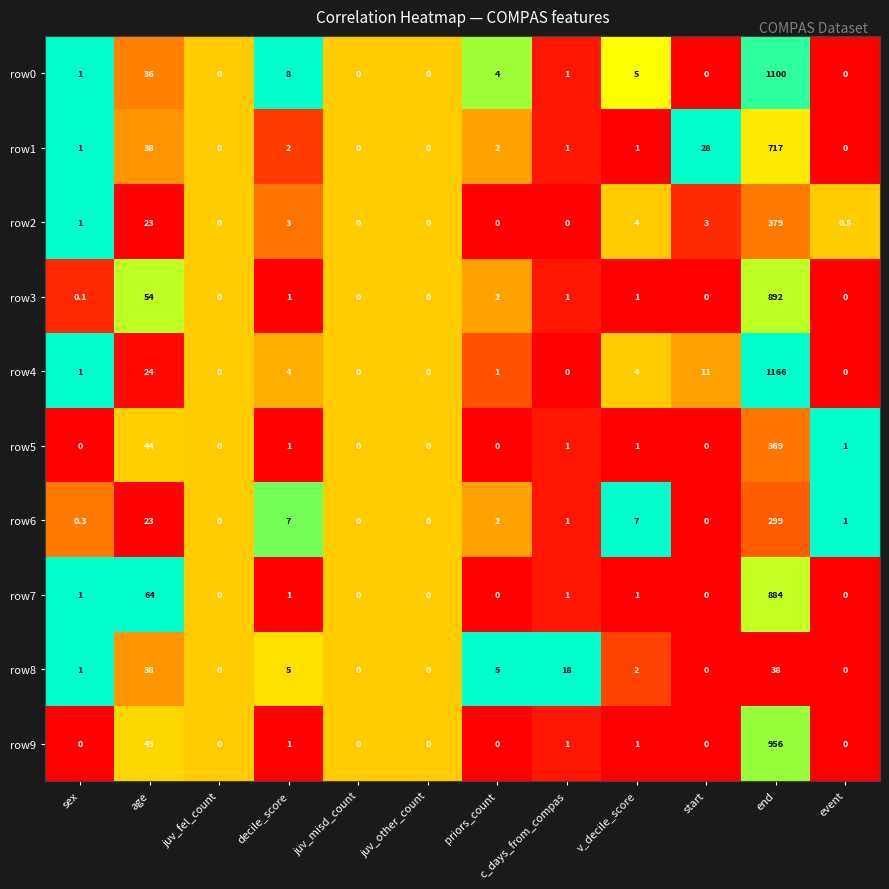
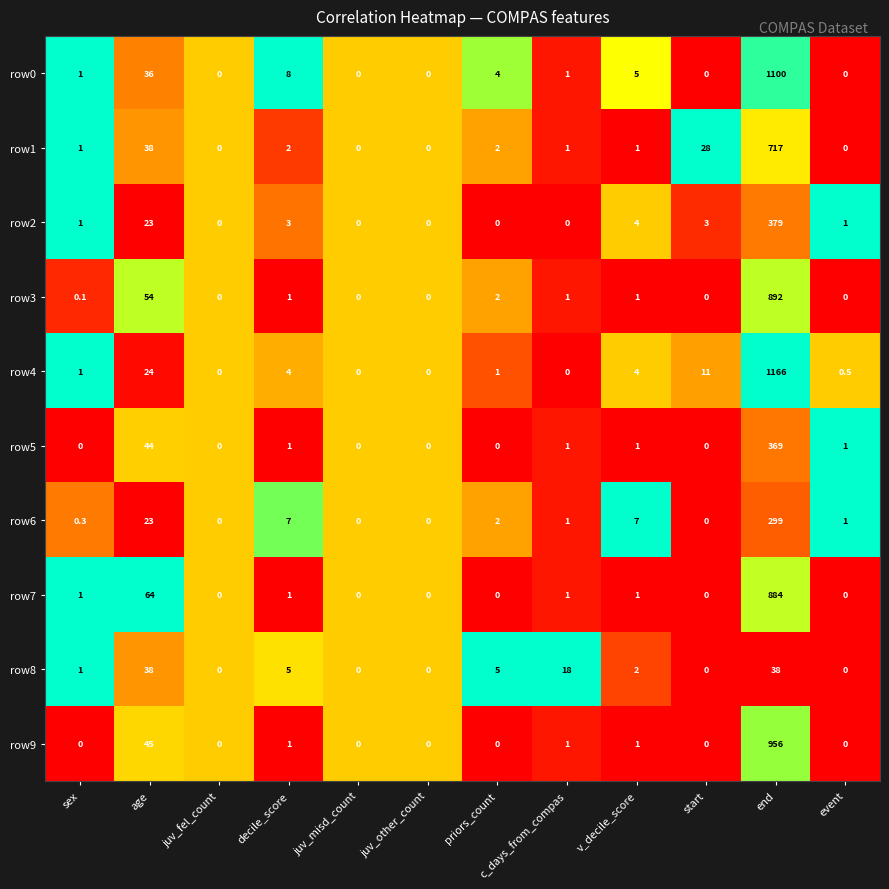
row2, event: 0.5 -> 1
row4, event: 0 -> 0.5
